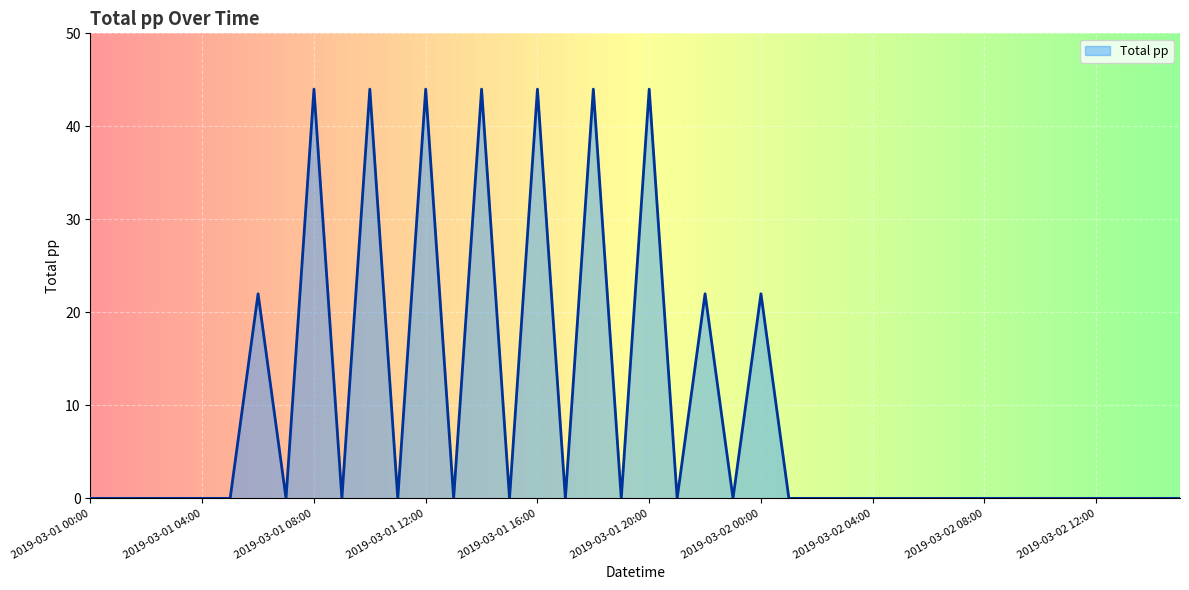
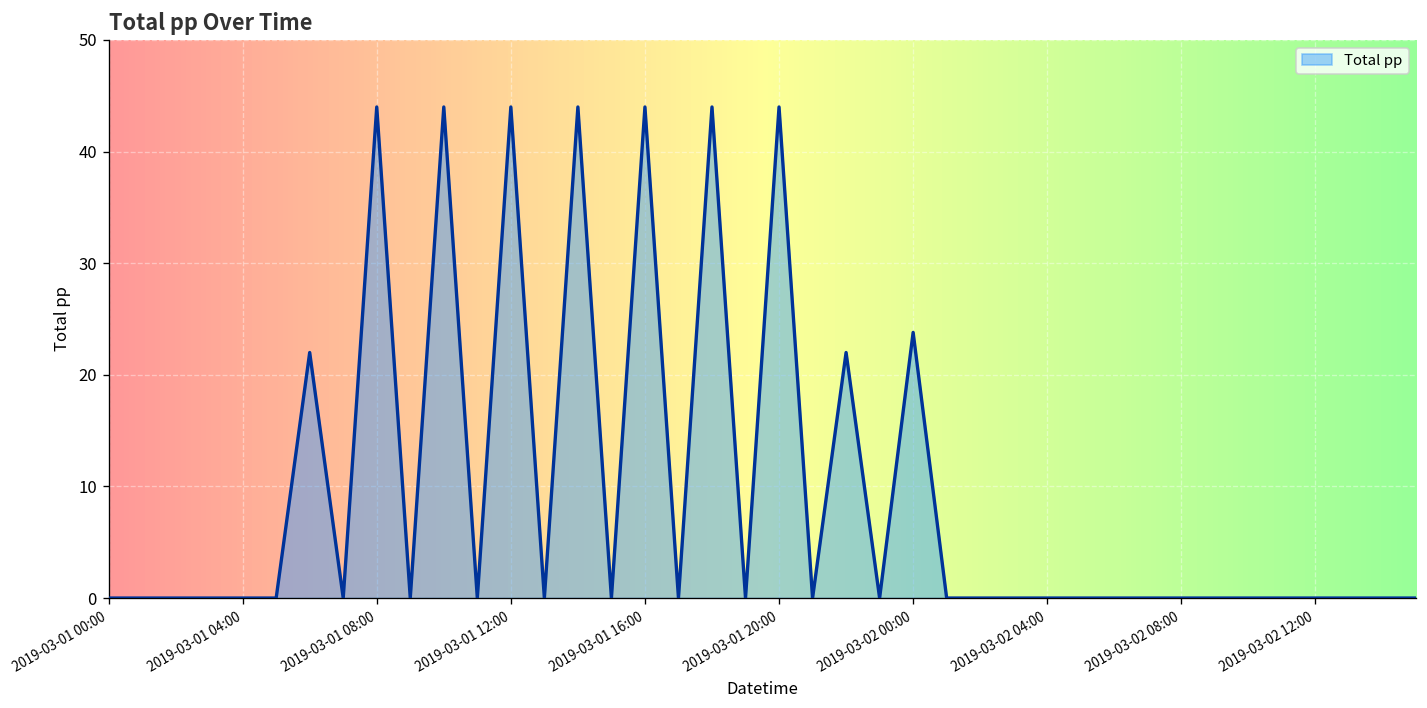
2019-03-02 00:00: 22 -> 24
